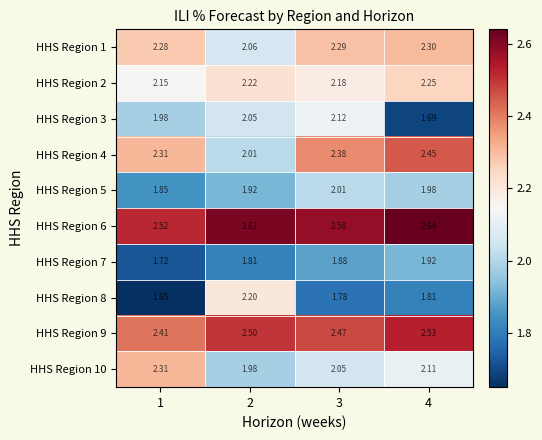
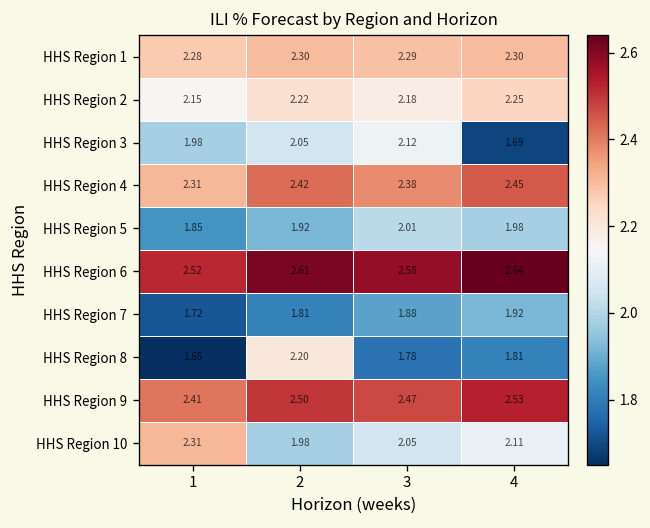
HHS Region 1, 2: 2.06 -> 2.30
HHS Region 4, 2: 2.01 -> 2.42
